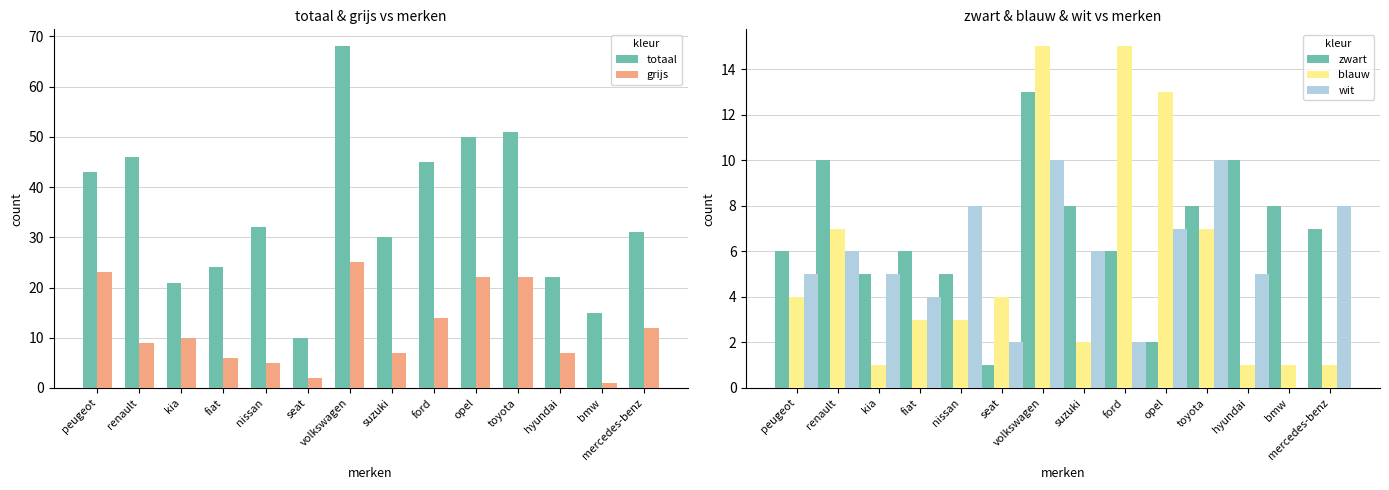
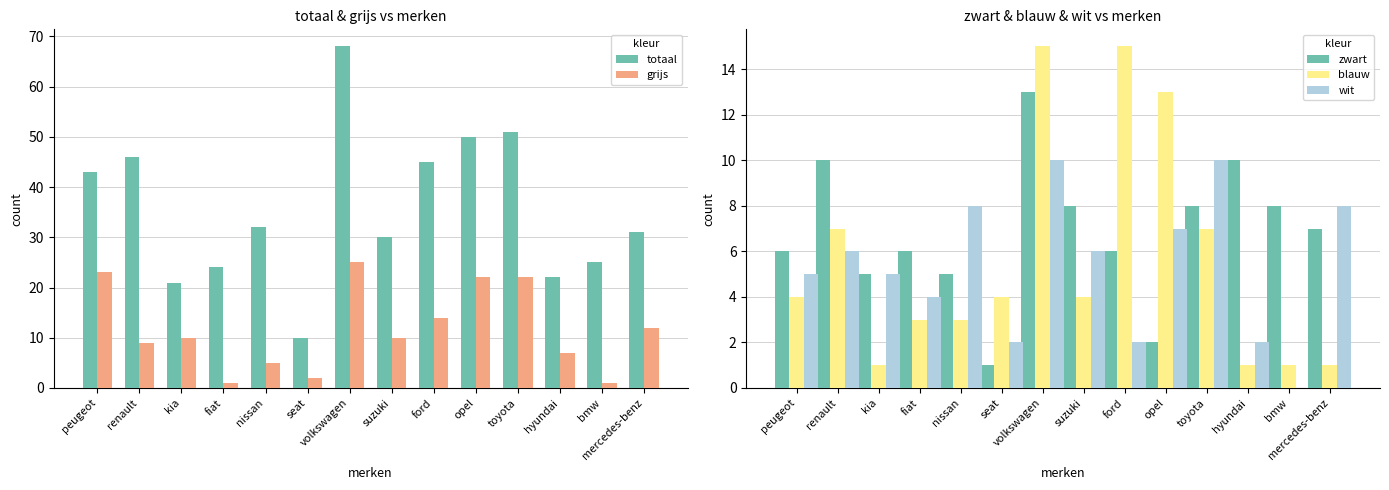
totaal & grijs vs merken, grijs, fiat: 6 -> 1
totaal & grijs vs merken, grijs, suzuki: 7 -> 10
totaal & grijs vs merken, totaal, bmw: 15 -> 25
zwart & blauw & wit vs merken, blauw, suzuki: 2 -> 4
zwart & blauw & wit vs merken, wit, hyundai: 5 -> 2
